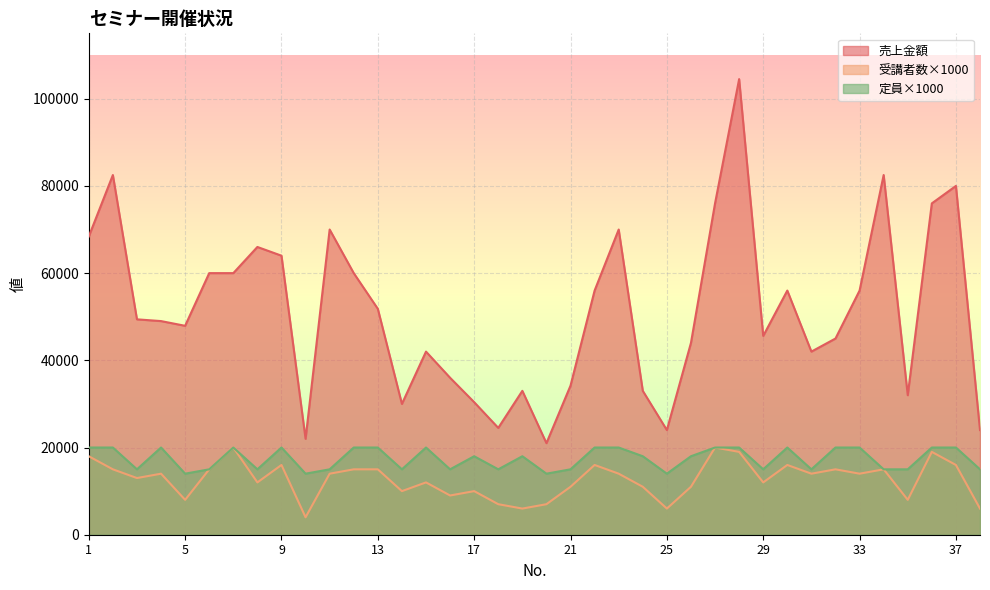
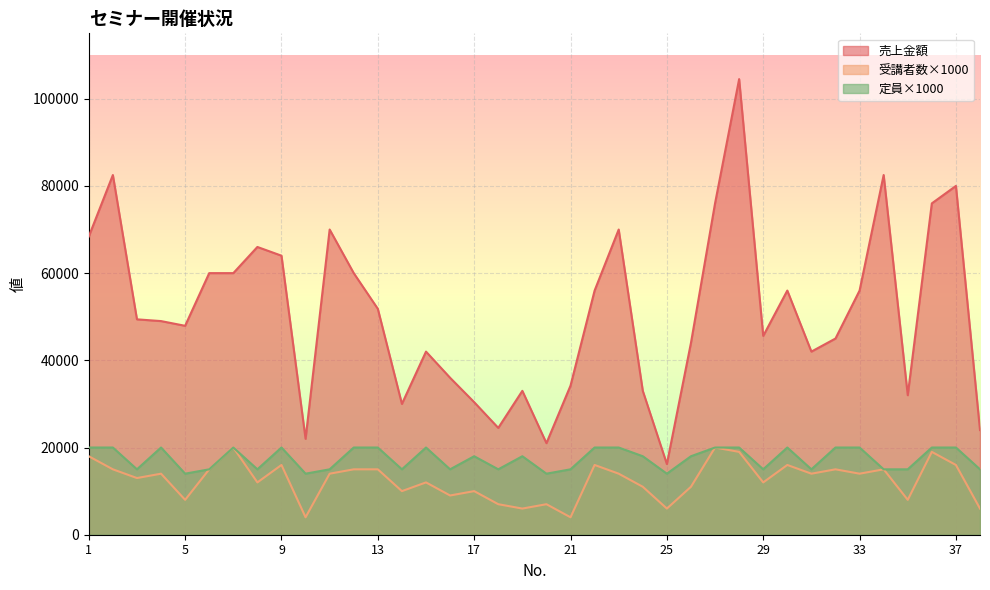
受講者数×1000, 21: 11000 -> 4000
売上金額, 25: 24000 -> 16000
